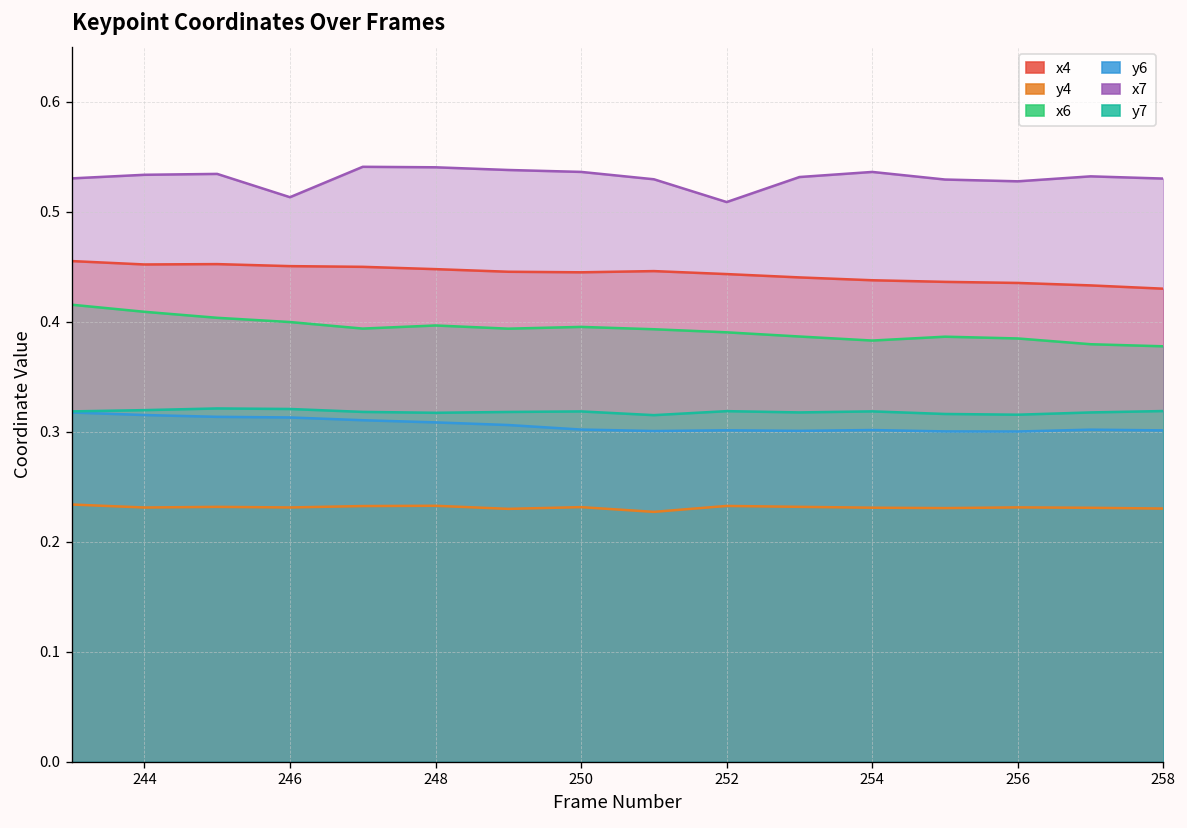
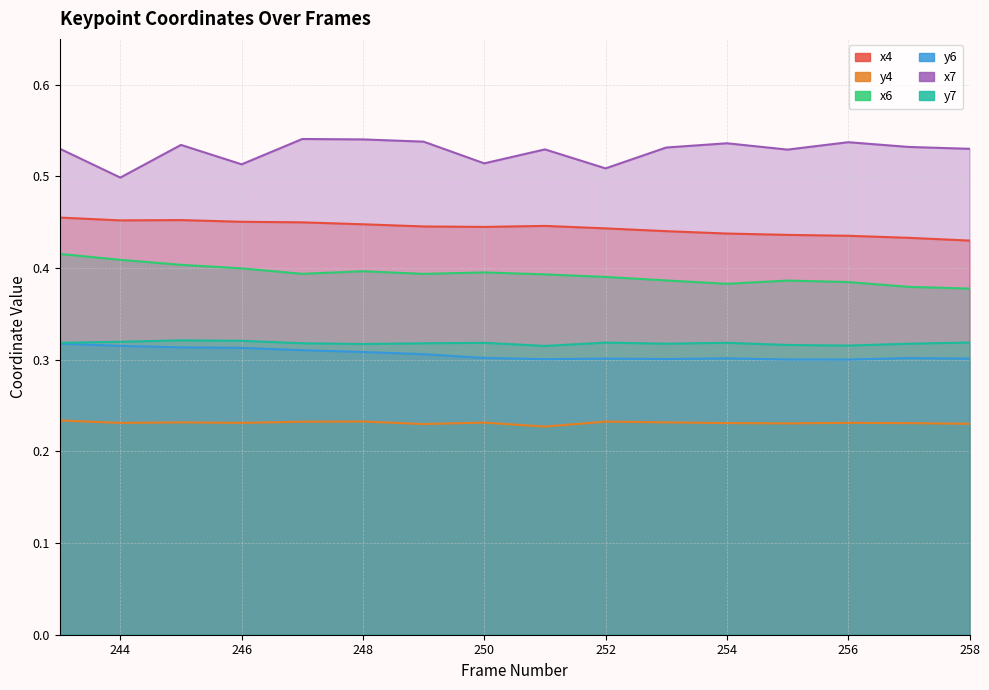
x7, 244: 0.53 -> 0.50
x7, 250: 0.54 -> 0.51
x7, 256: 0.53 -> 0.54
